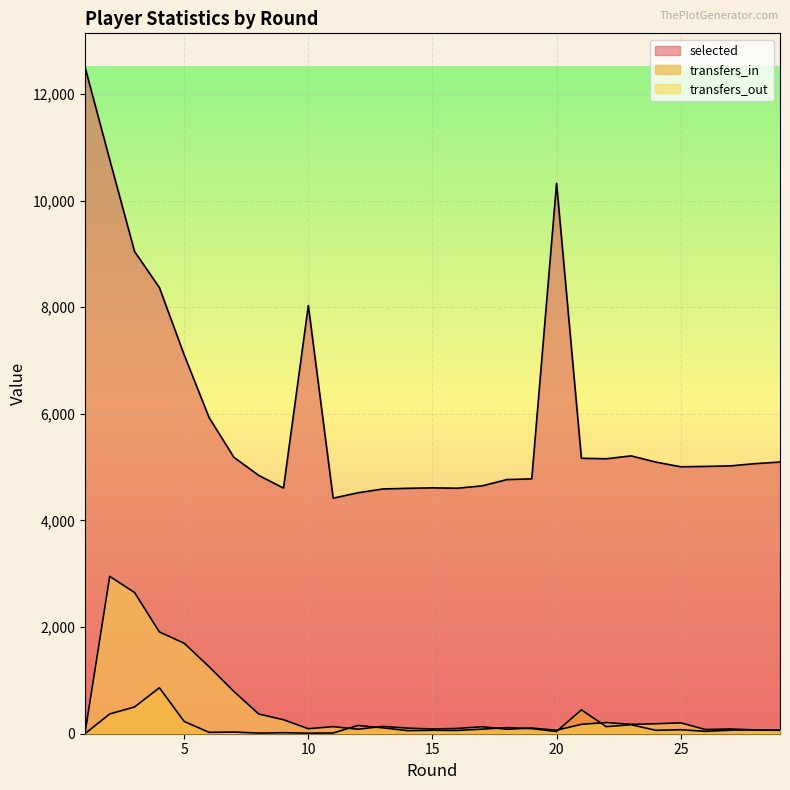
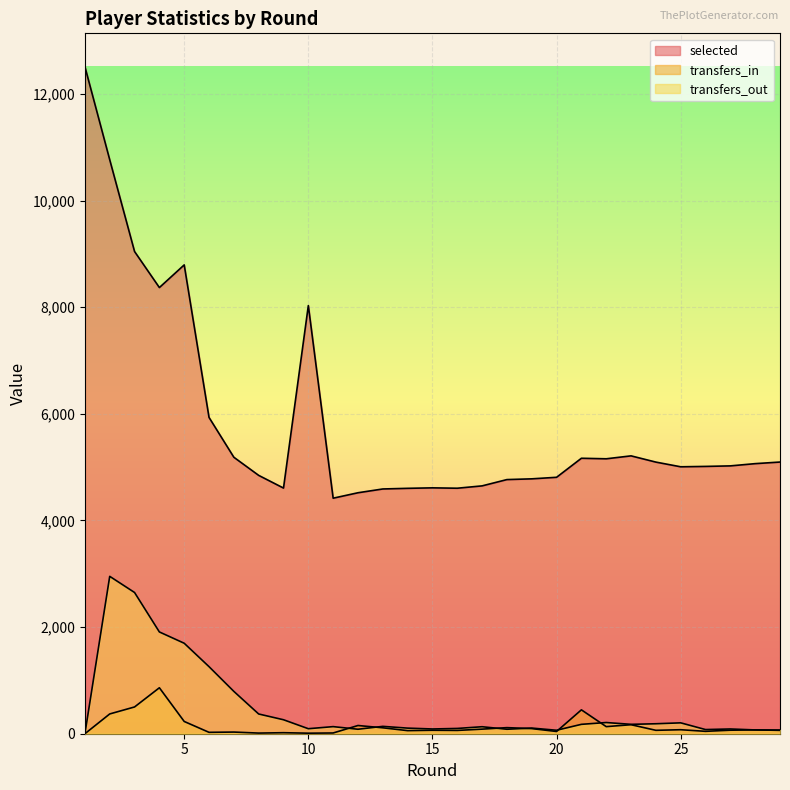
selected, 5: 7,100 -> 8,800
selected, 20: 10,300 -> 4,800
